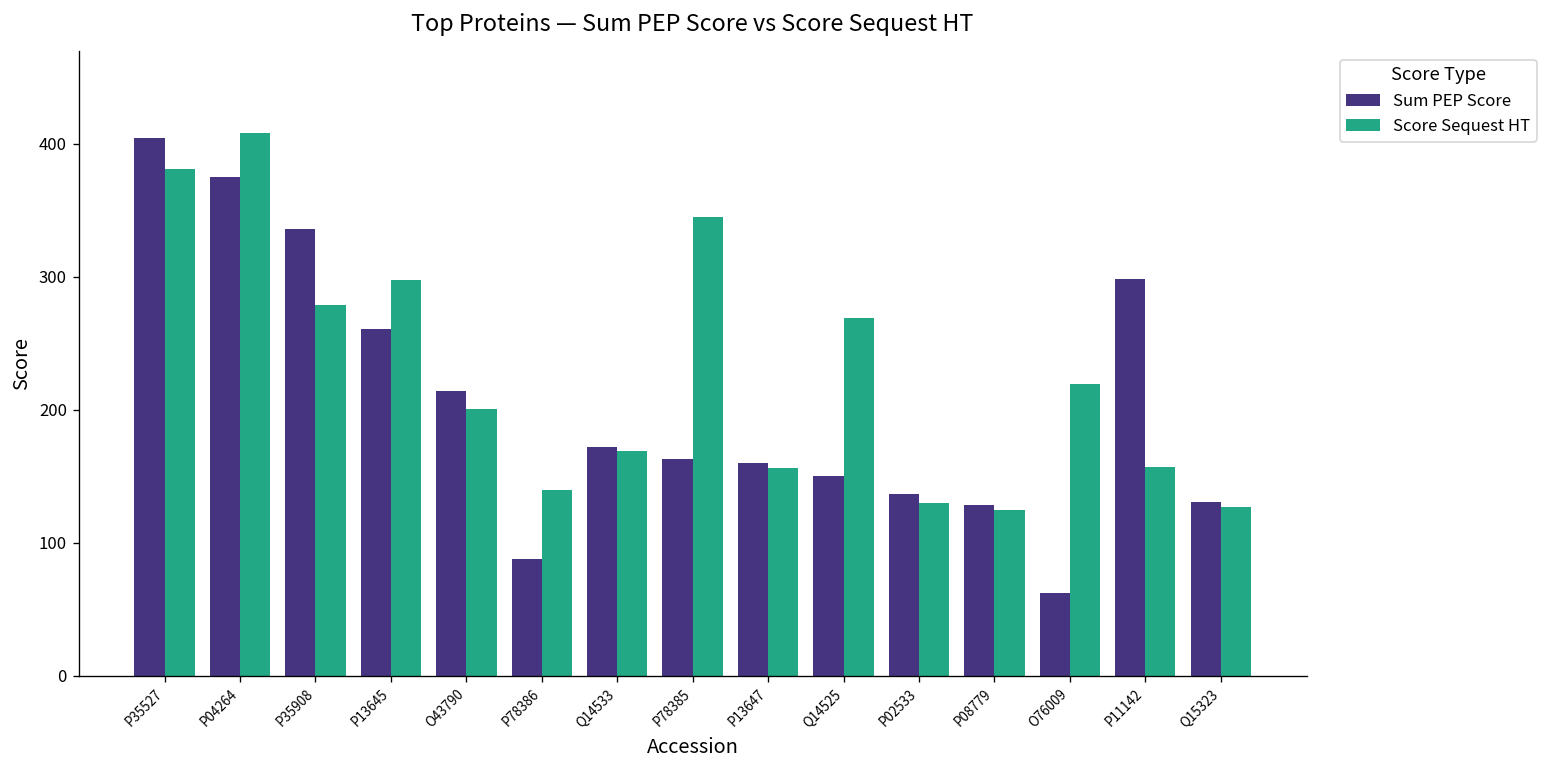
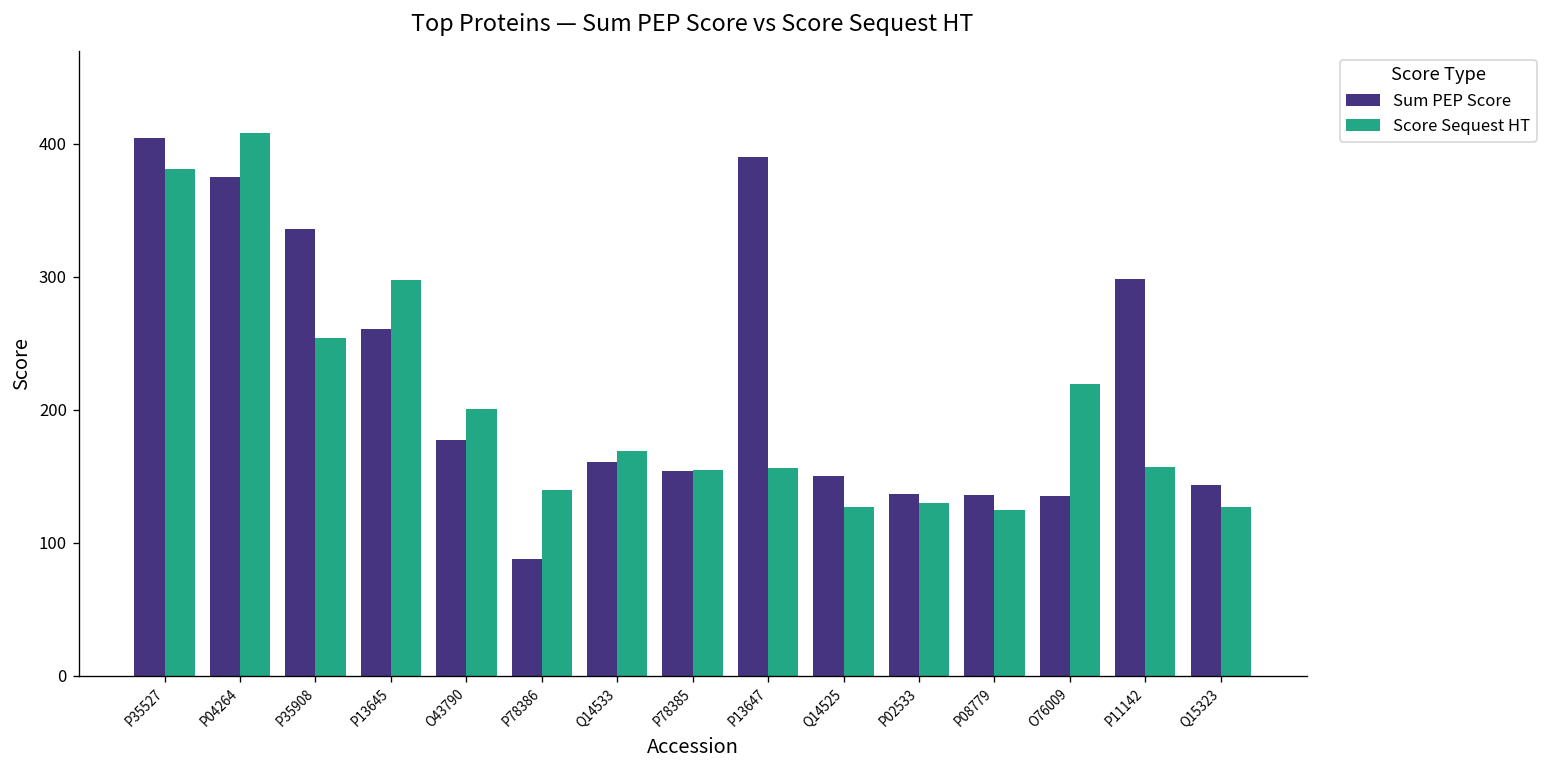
Score Sequest HT, P35908: 279 -> 254
Sum PEP Score, O43790: 214 -> 177
Sum PEP Score, Q14533: 172 -> 161
Sum PEP Score, P78385: 163 -> 154
Score Sequest HT, P78385: 345 -> 155
Sum PEP Score, P13647: 160 -> 390
Score Sequest HT, Q14525: 269 -> 127
Sum PEP Score, P08779: 128 -> 136
Sum PEP Score, O76009: 62 -> 135
Sum PEP Score, Q15323: 131 -> 143
